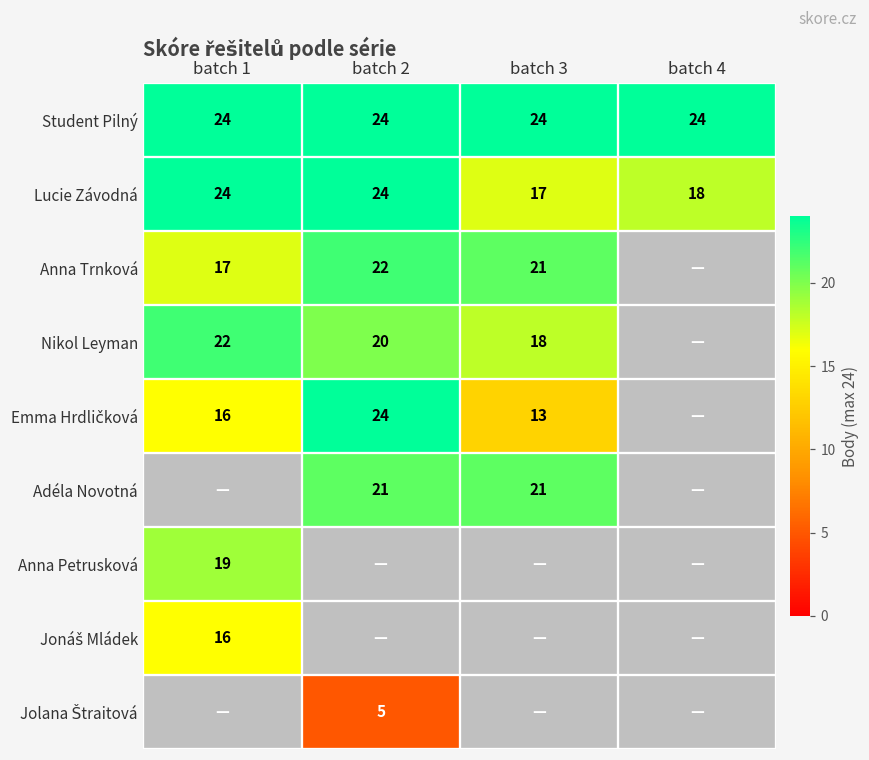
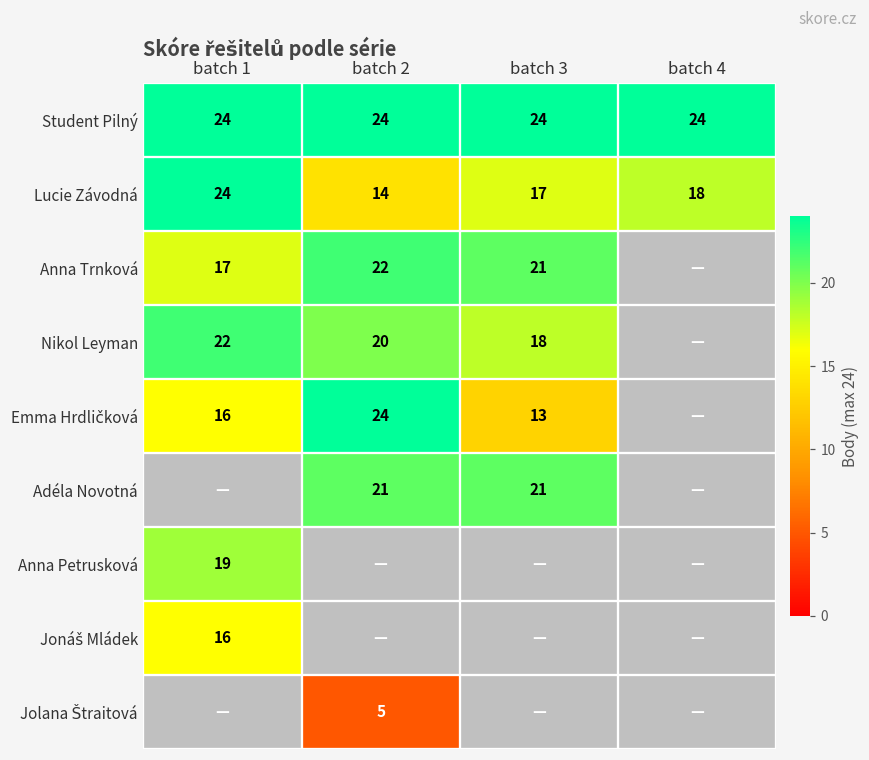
Lucie Závodná, batch 2: 24 -> 14
